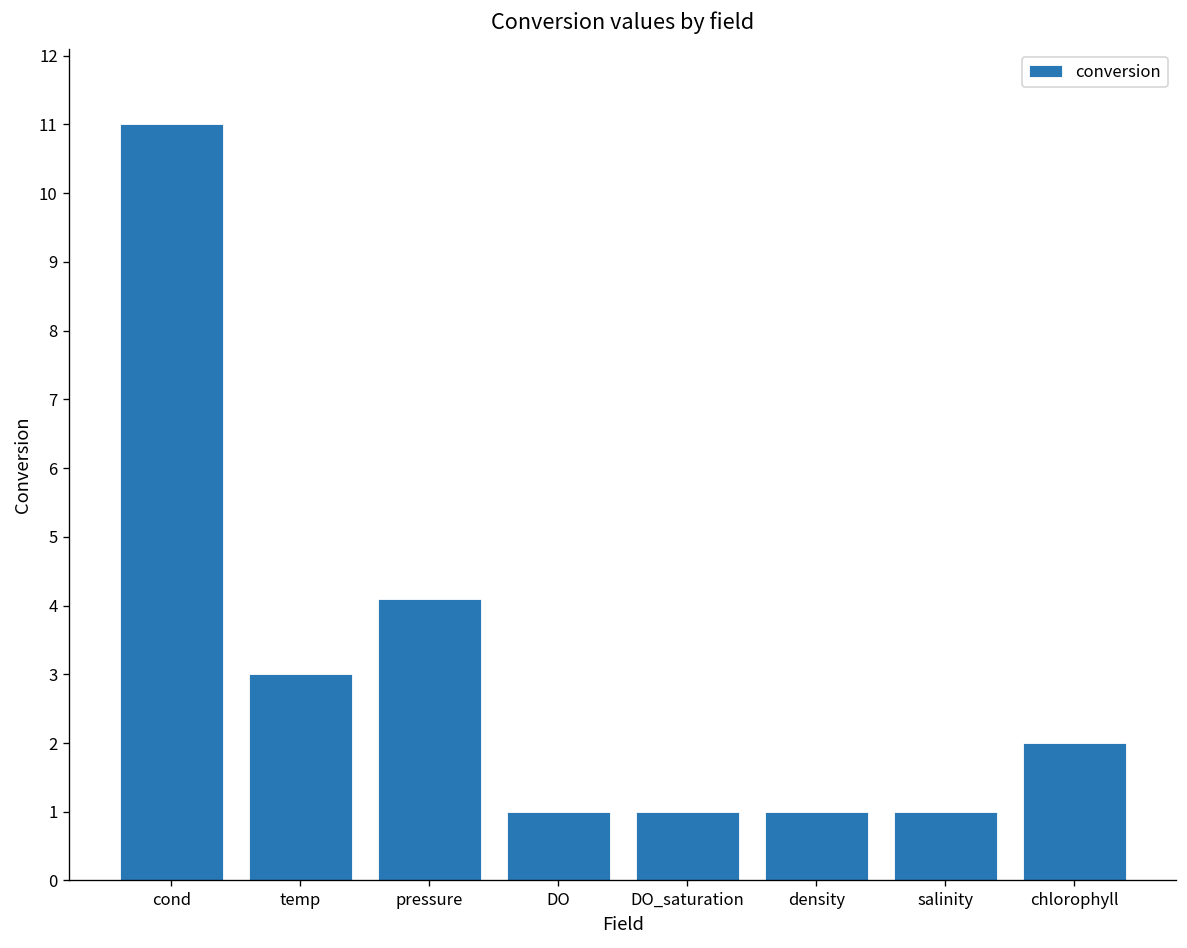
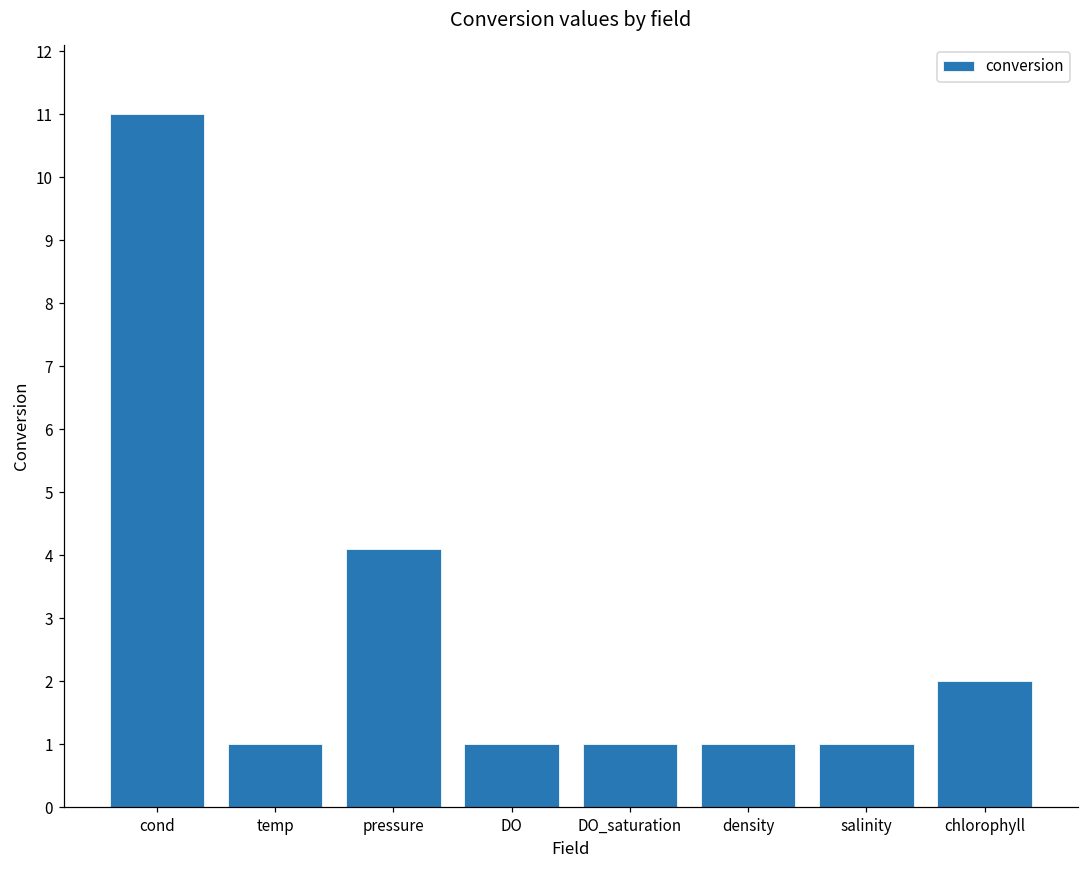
temp: 3 -> 1
